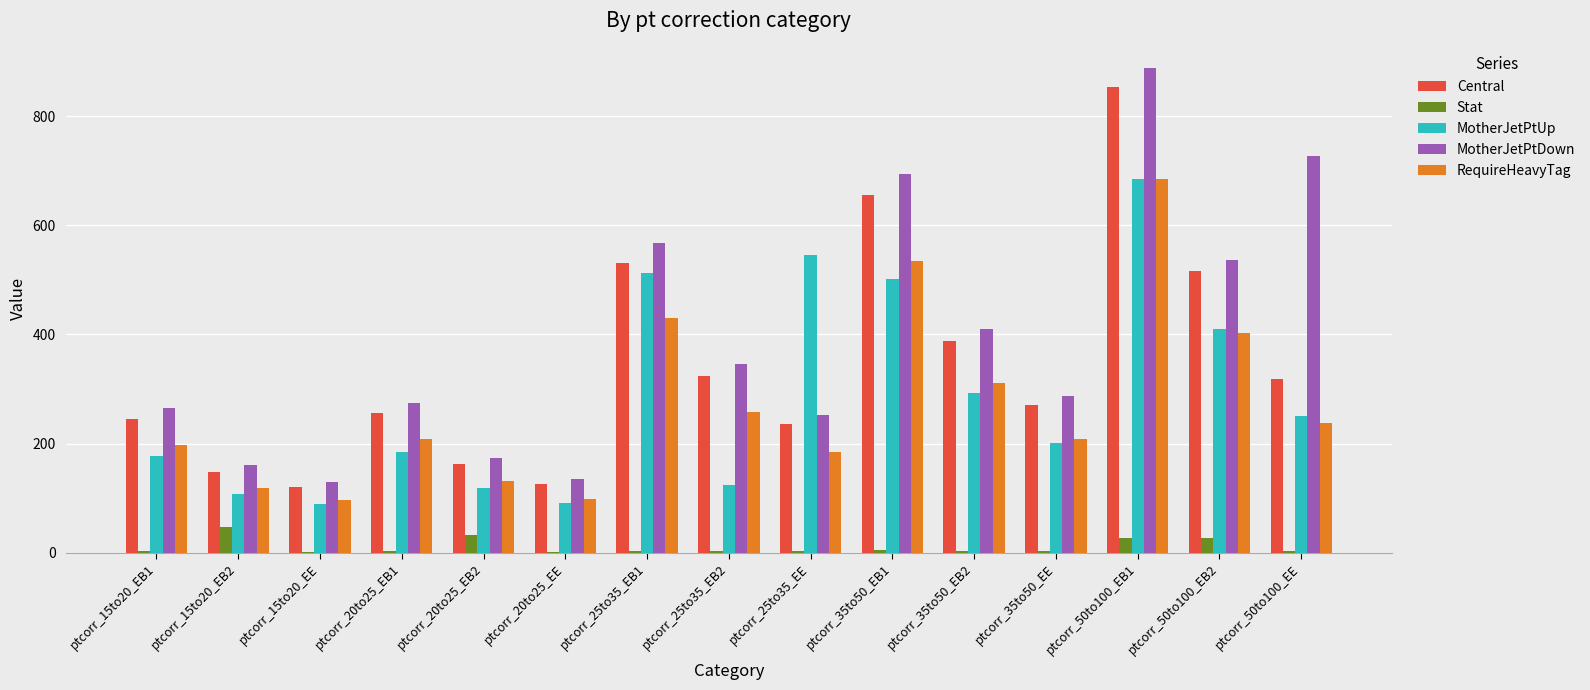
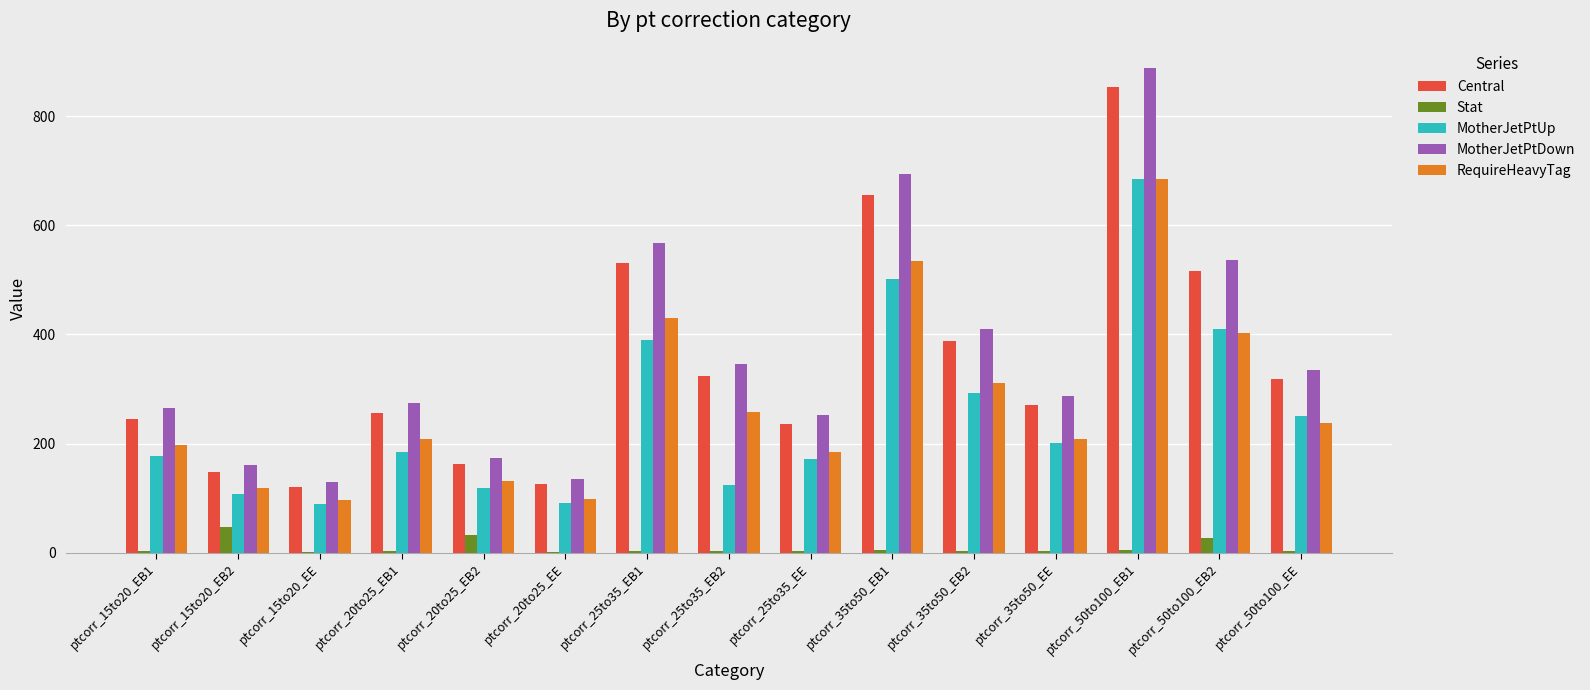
MotherJetPtUp, ptcorr_25to35_EB1: 510 -> 390
MotherJetPtUp, ptcorr_25to35_EE: 550 -> 170
Stat, ptcorr_50to100_EB1: 30 -> 10
MotherJetPtDown, ptcorr_50to100_EE: 730 -> 330
